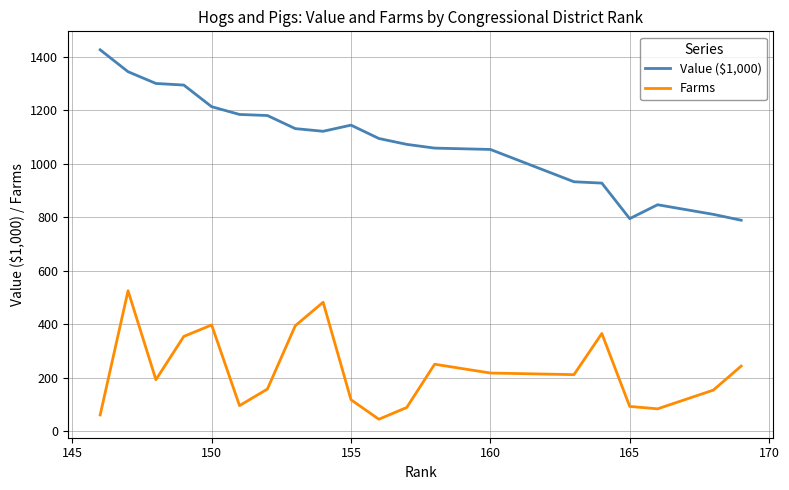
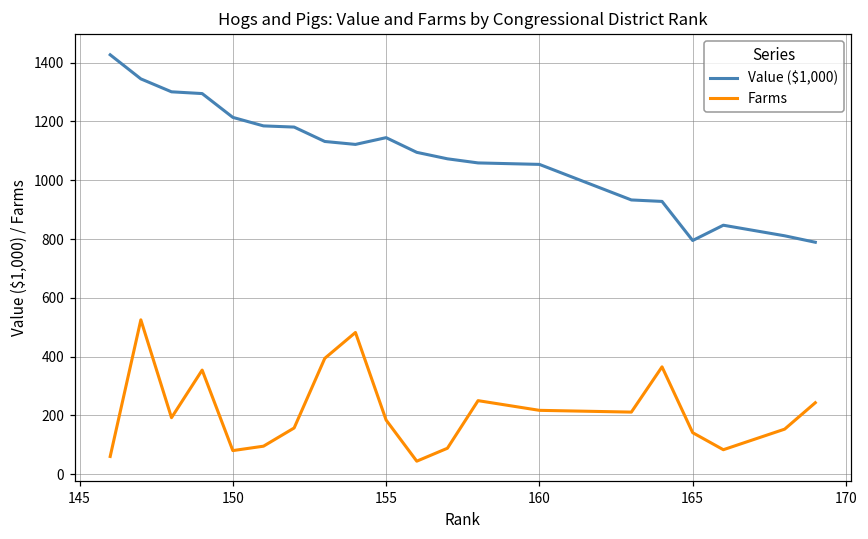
Farms, 150: 400 -> 80
Farms, 155: 120 -> 180
Farms, 165: 90 -> 140
